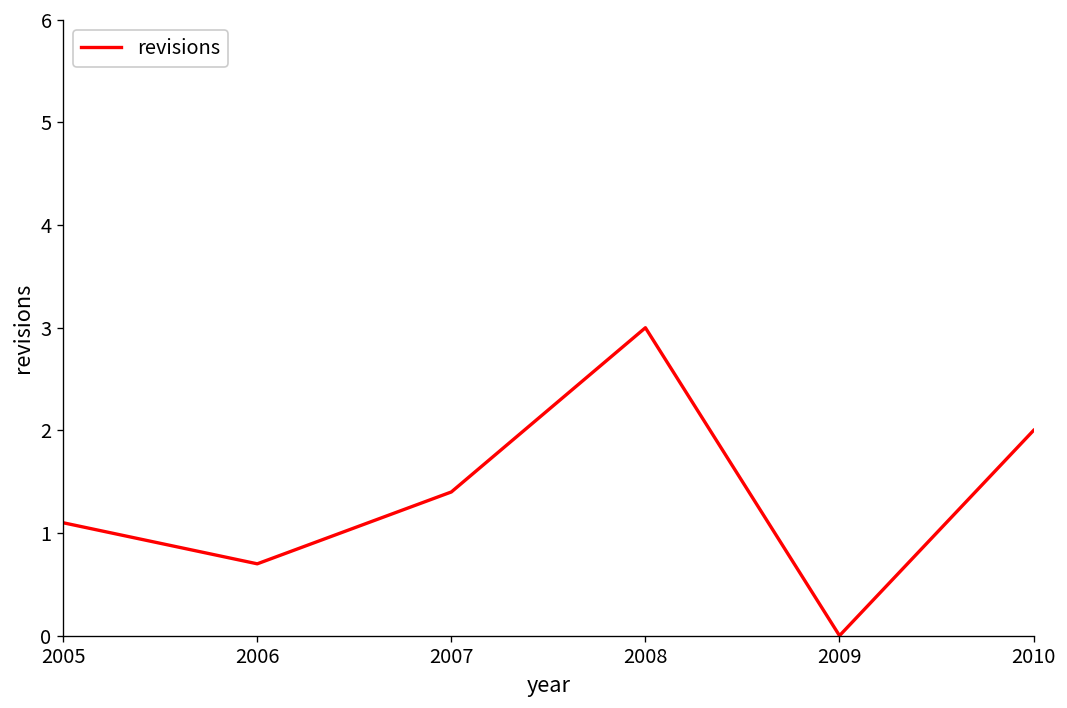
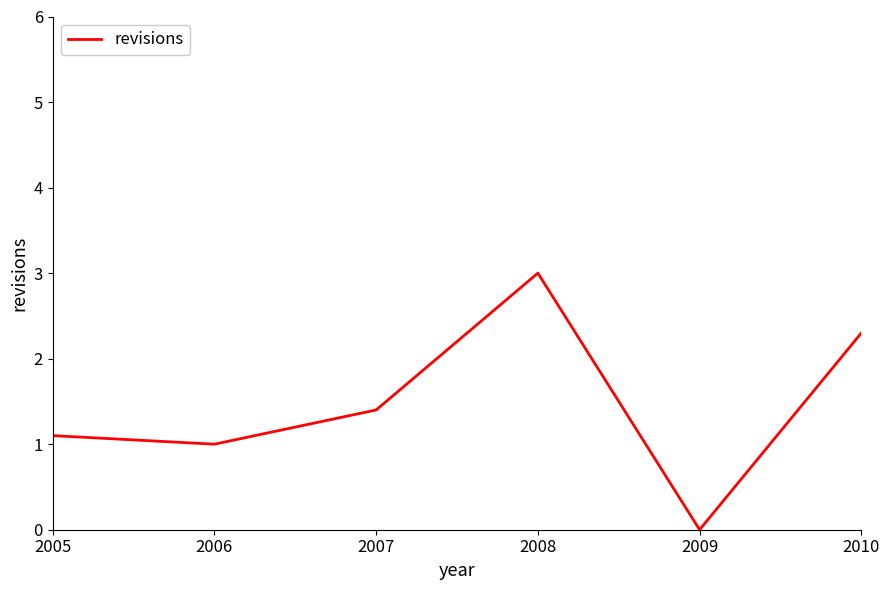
2006: 0.7 -> 1.0
2010: 2.0 -> 2.3
